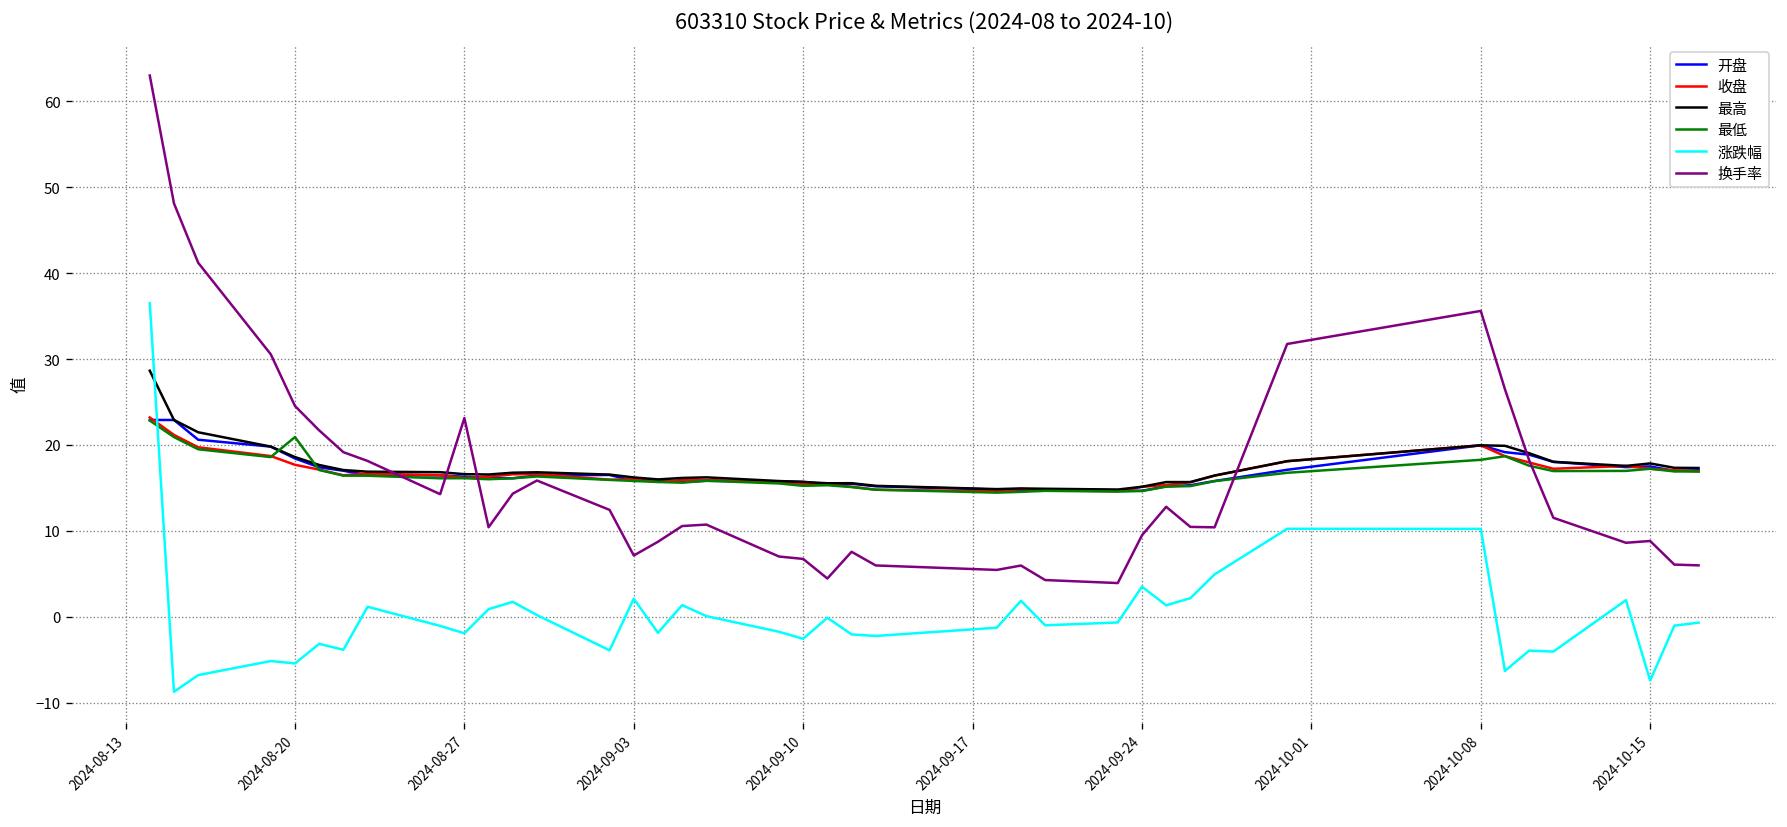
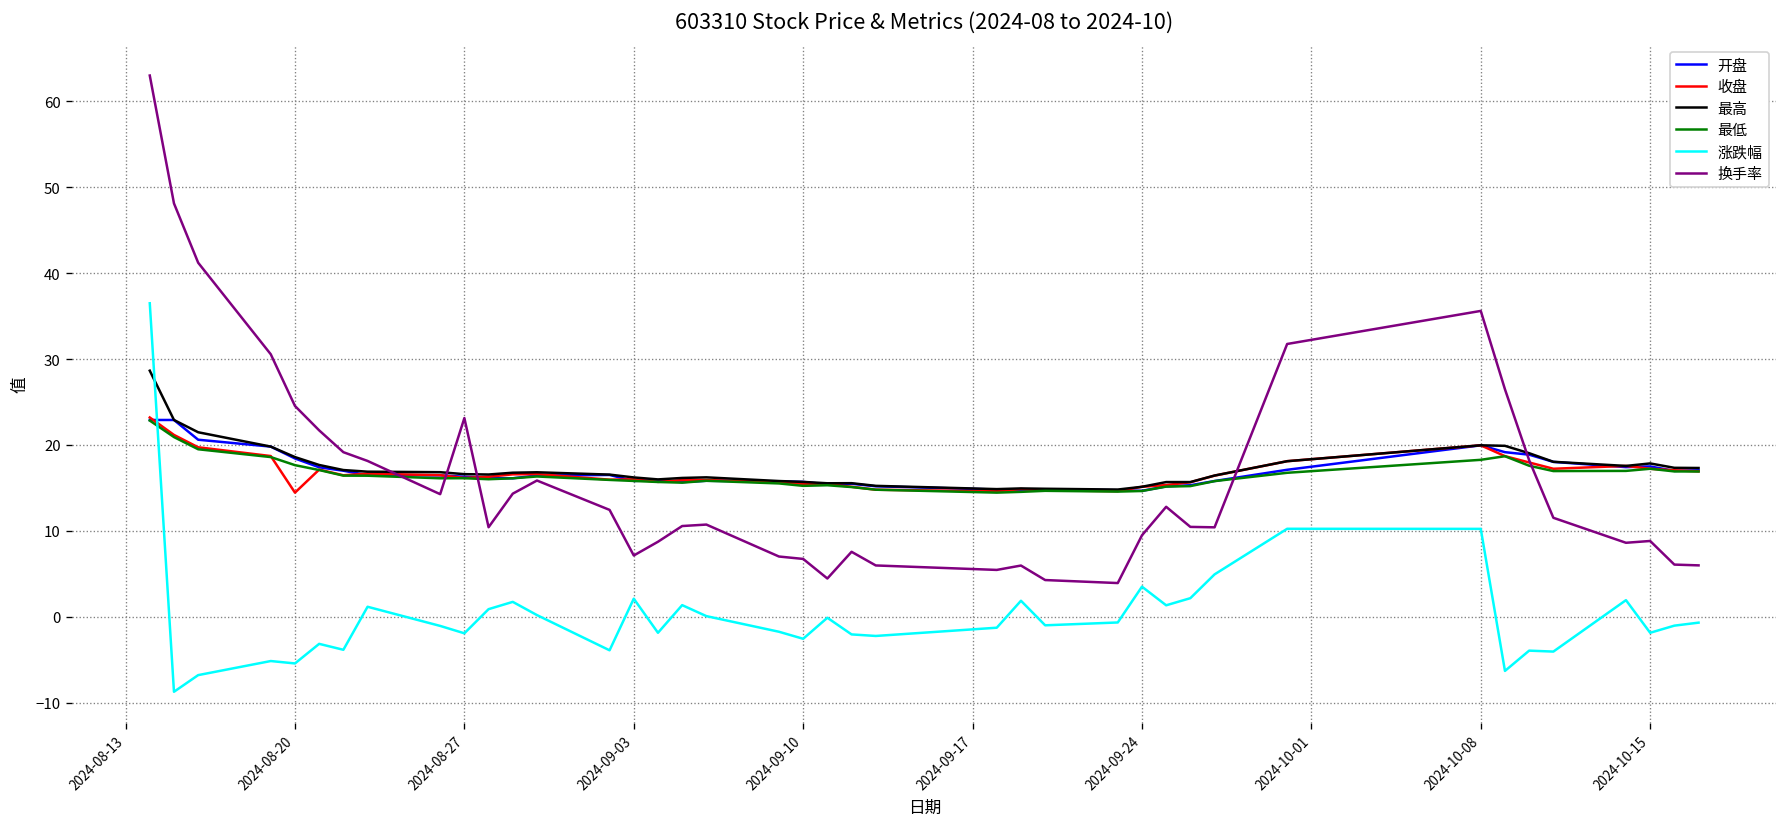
收盘, 2024-08-20: 18 -> 14
最低, 2024-08-20: 21 -> 18
涨跌幅, 2024-10-15: -7 -> -2
